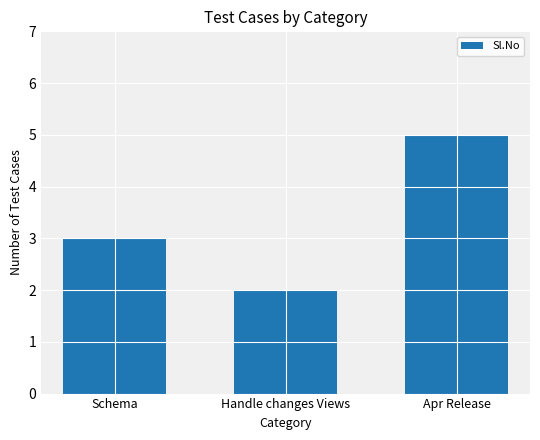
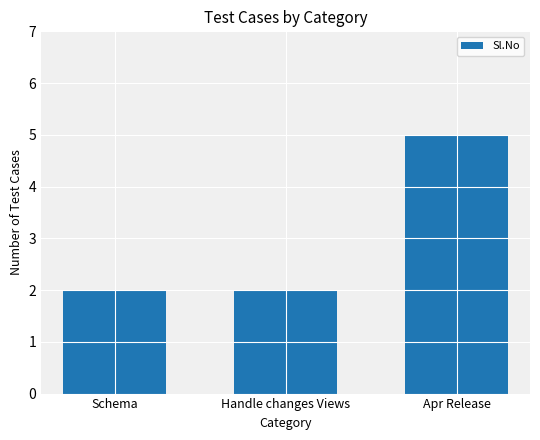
Schema: 3 -> 2
